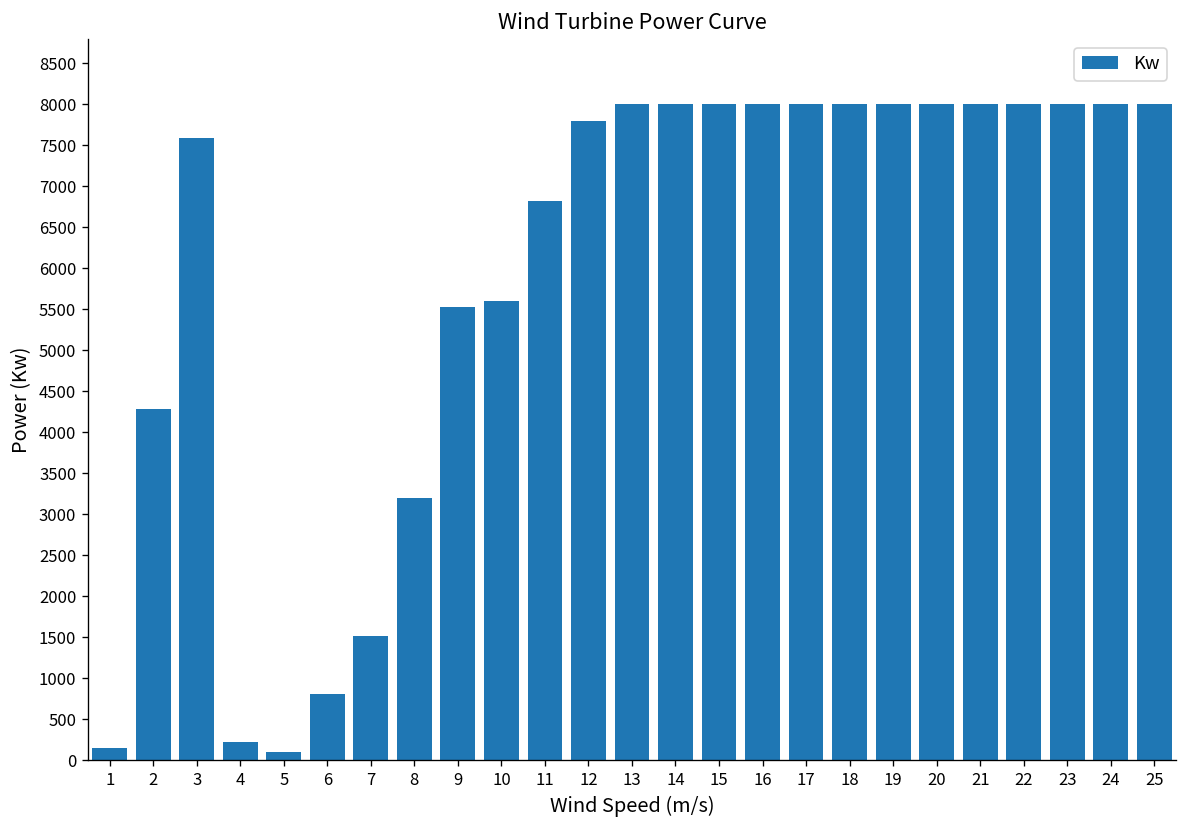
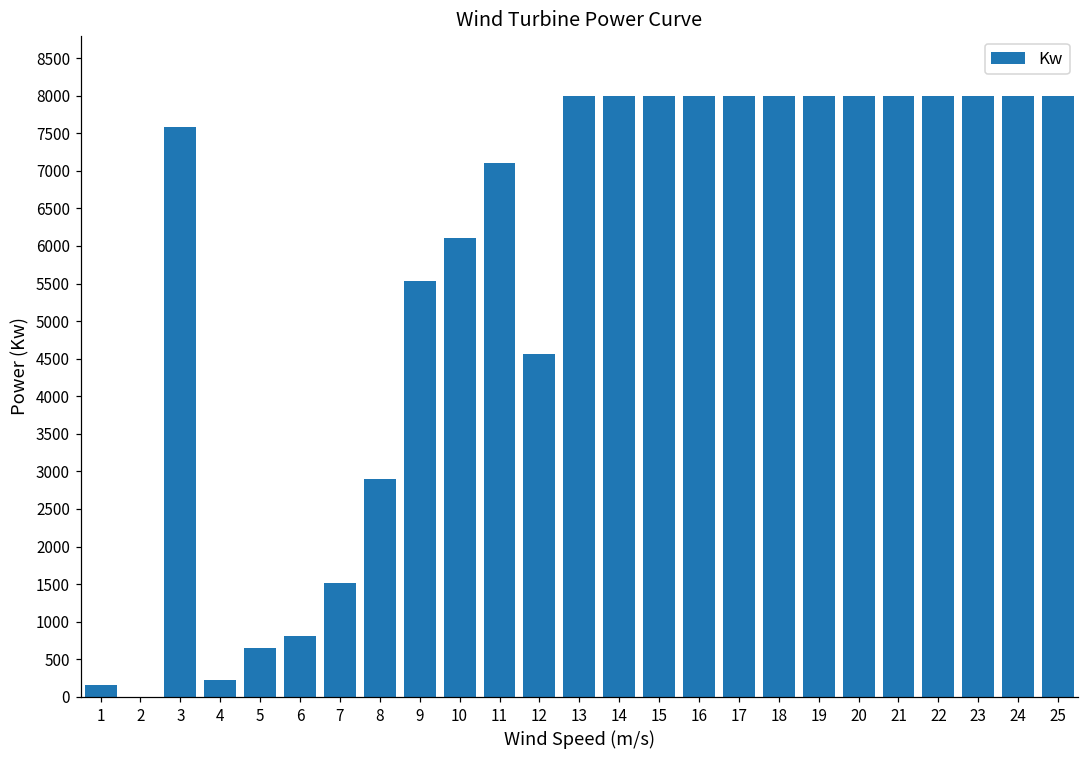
2: 4300 -> 0
5: 100 -> 700
8: 3200 -> 2900
10: 5600 -> 6100
11: 6800 -> 7100
12: 7800 -> 4600
